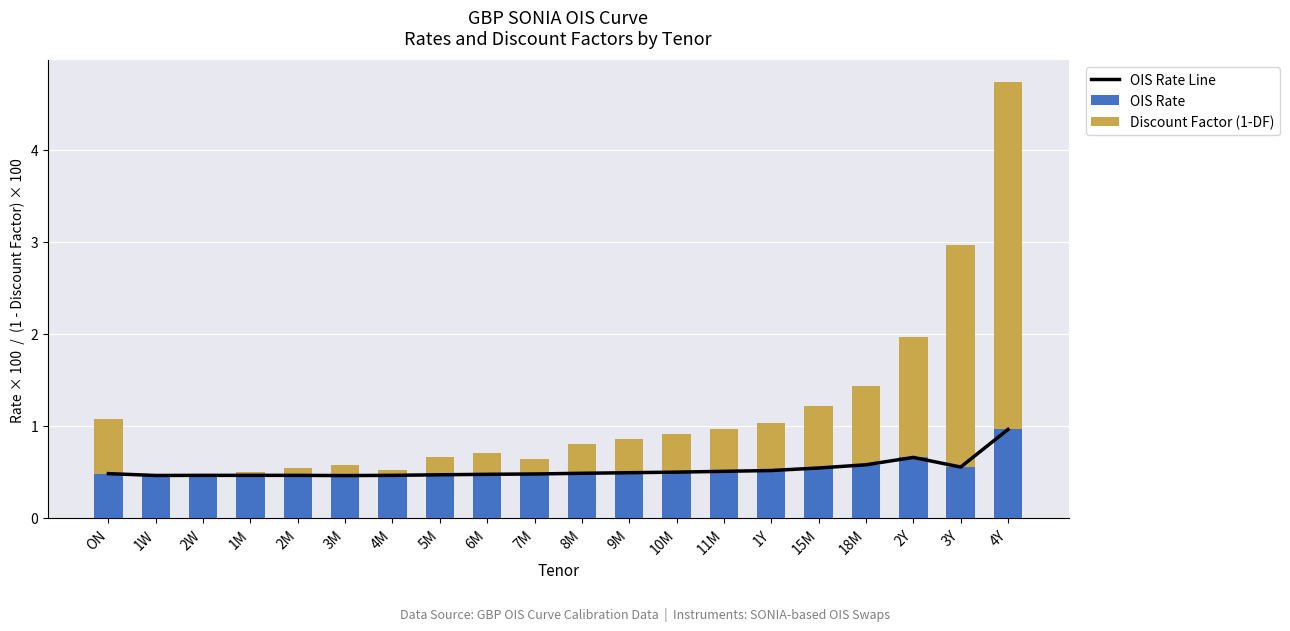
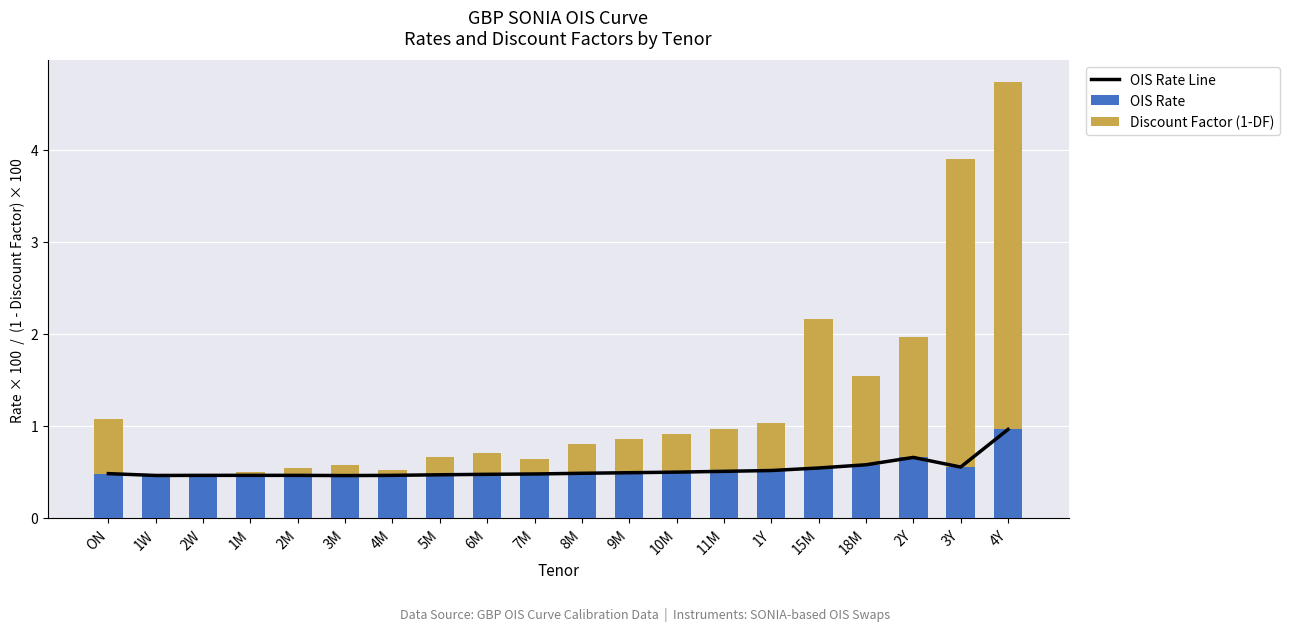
Discount Factor (1-DF), 15M: 0.7 -> 1.6
Discount Factor (1-DF), 18M: 0.9 -> 1.0
Discount Factor (1-DF), 3Y: 2.4 -> 3.3
